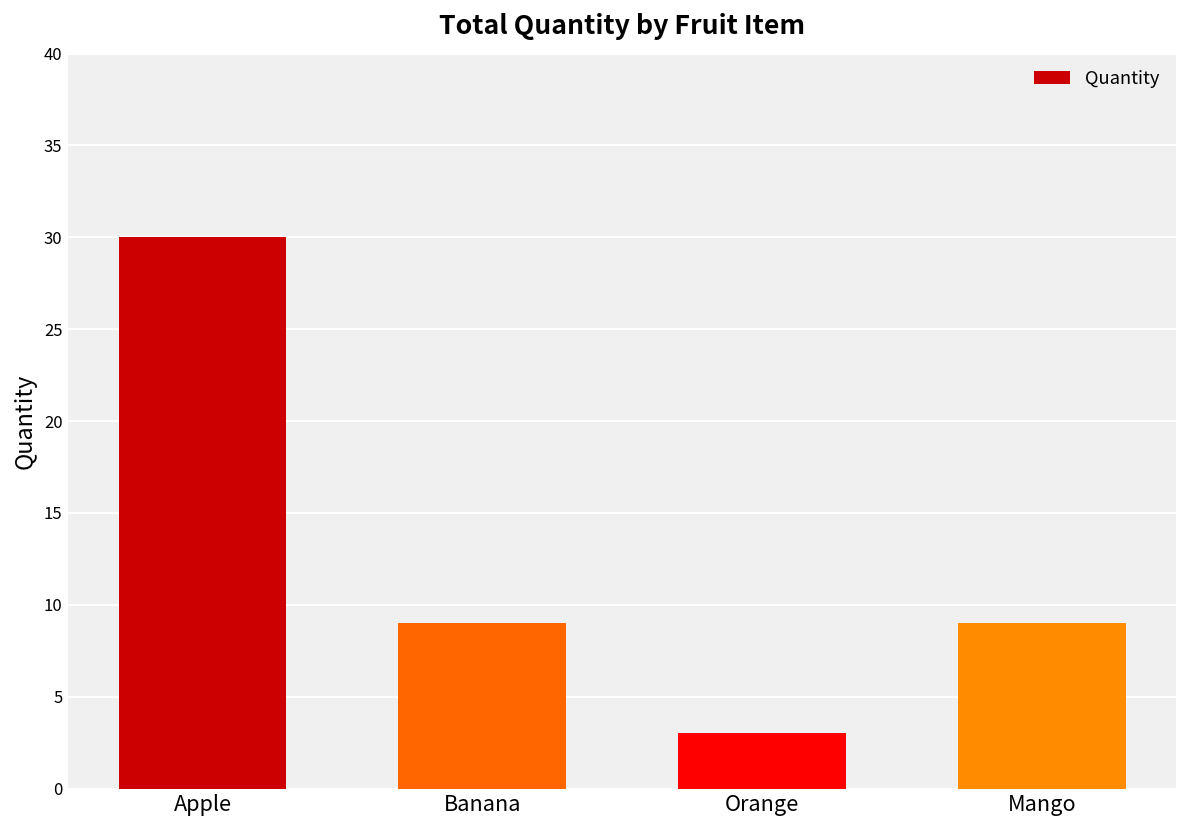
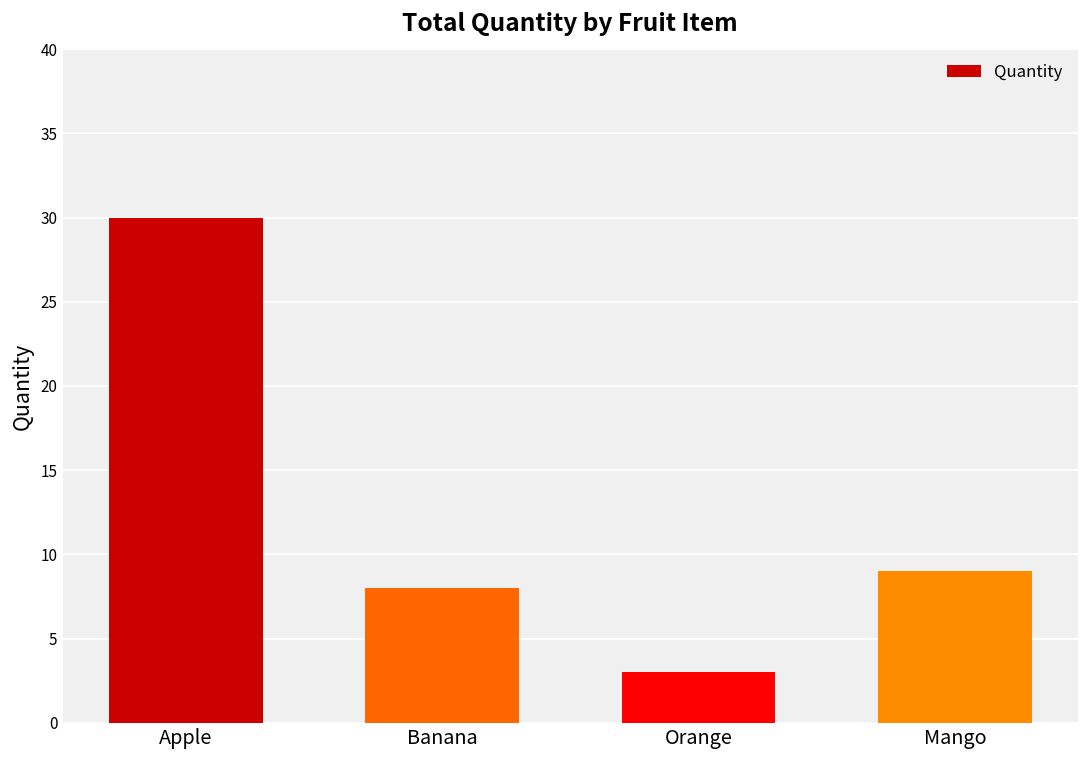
Banana: 9 -> 8
